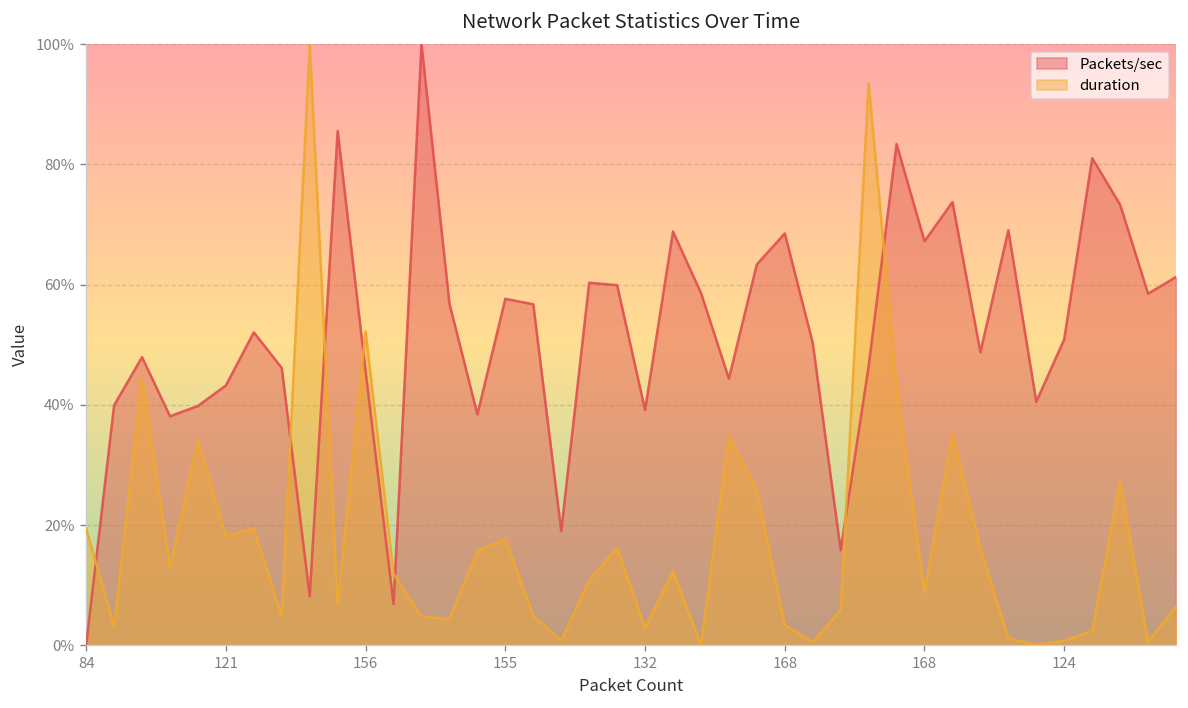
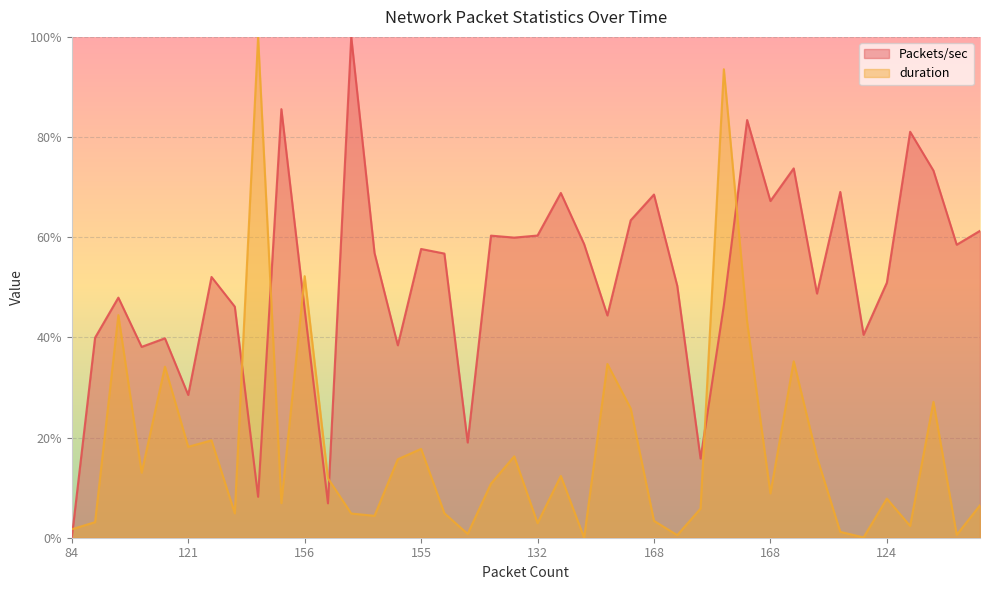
duration, 84: 19% -> 2%
Packets/sec, 121: 43% -> 29%
Packets/sec, 132: 39% -> 60%
duration, 124: 1% -> 8%
